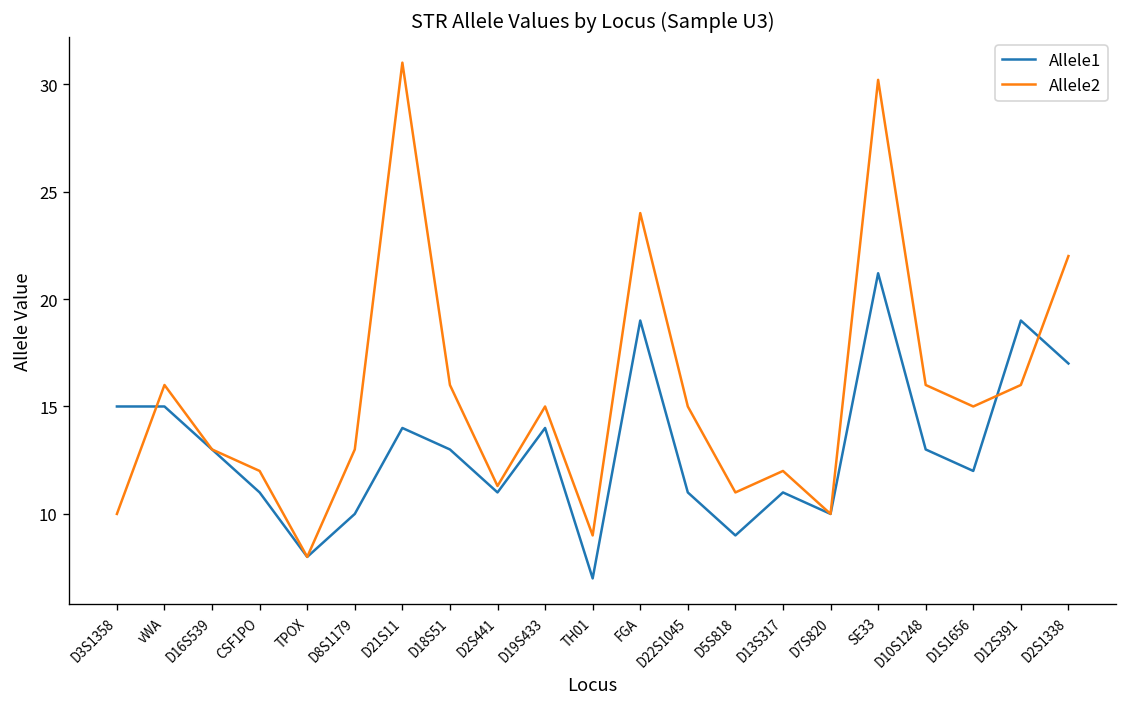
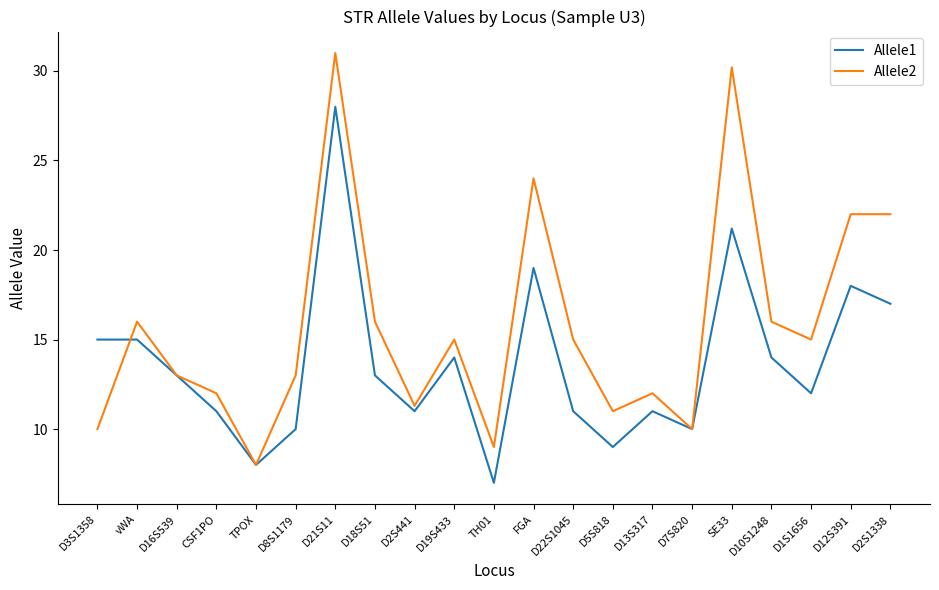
Allele1, D21S11: 14 -> 28
Allele1, D10S1248: 13 -> 14
Allele1, D12S391: 19 -> 18
Allele2, D12S391: 16 -> 22
